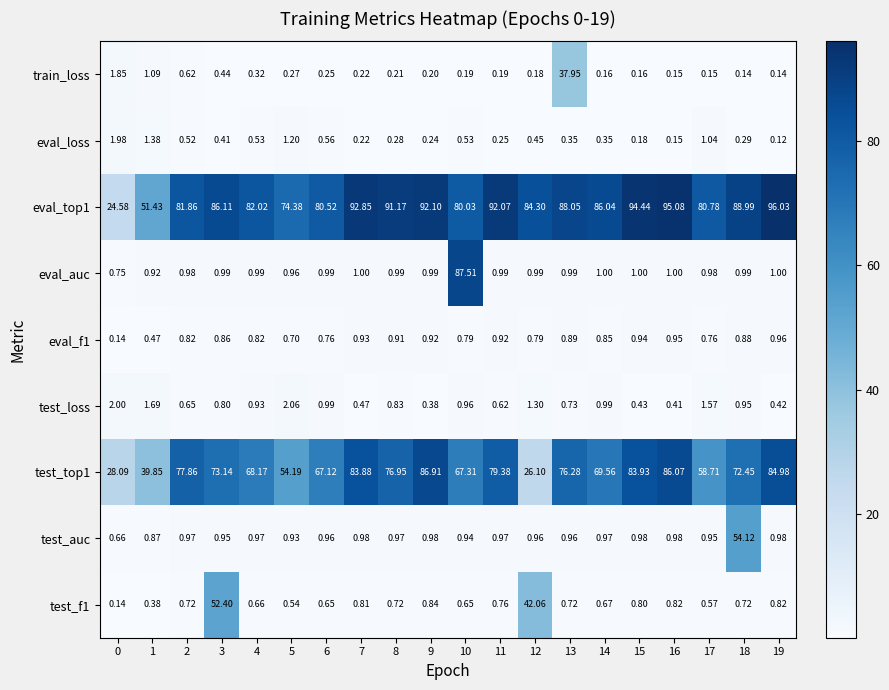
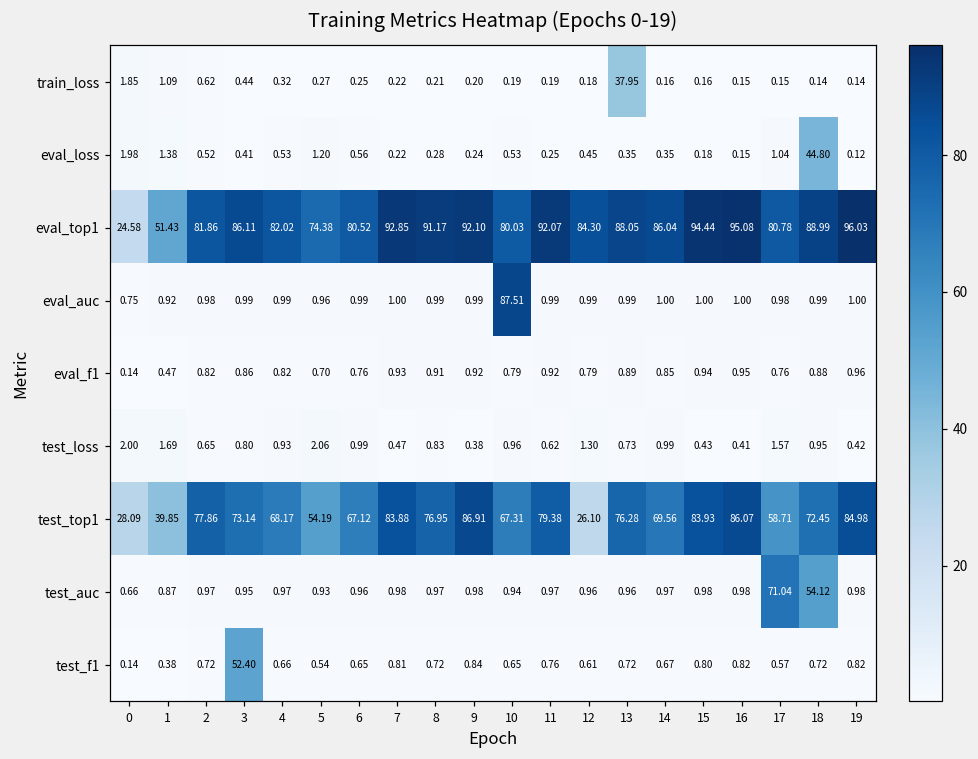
eval_loss, 18: 0.29 -> 44.80
test_auc, 17: 0.95 -> 71.04
test_f1, 12: 42.06 -> 0.61
